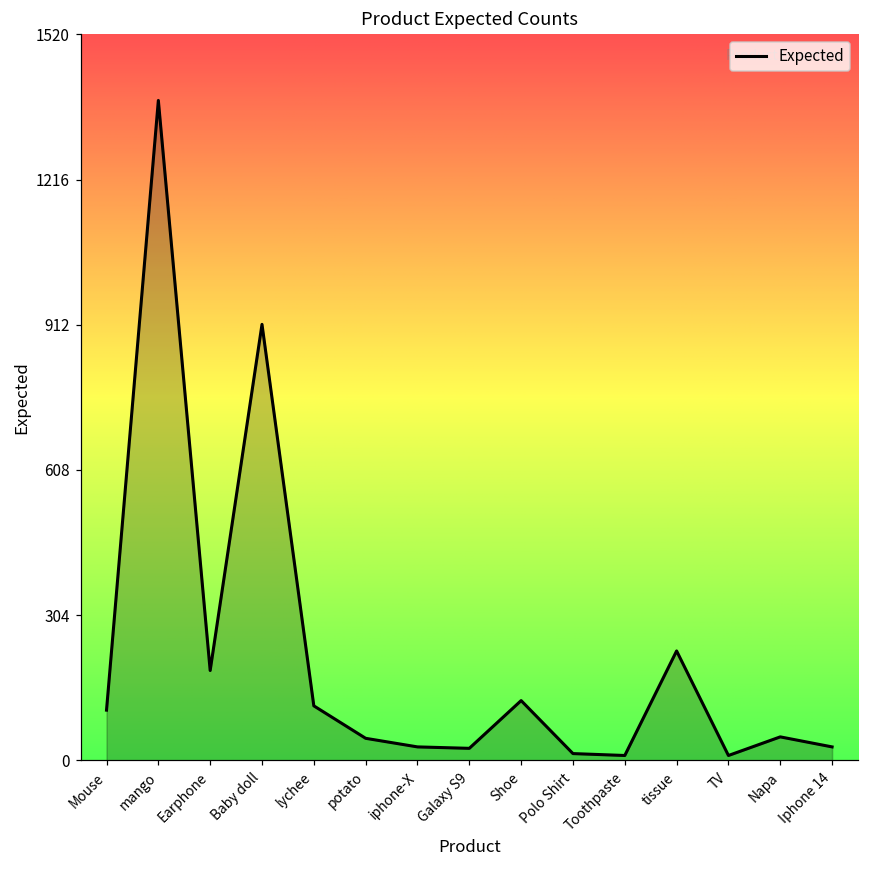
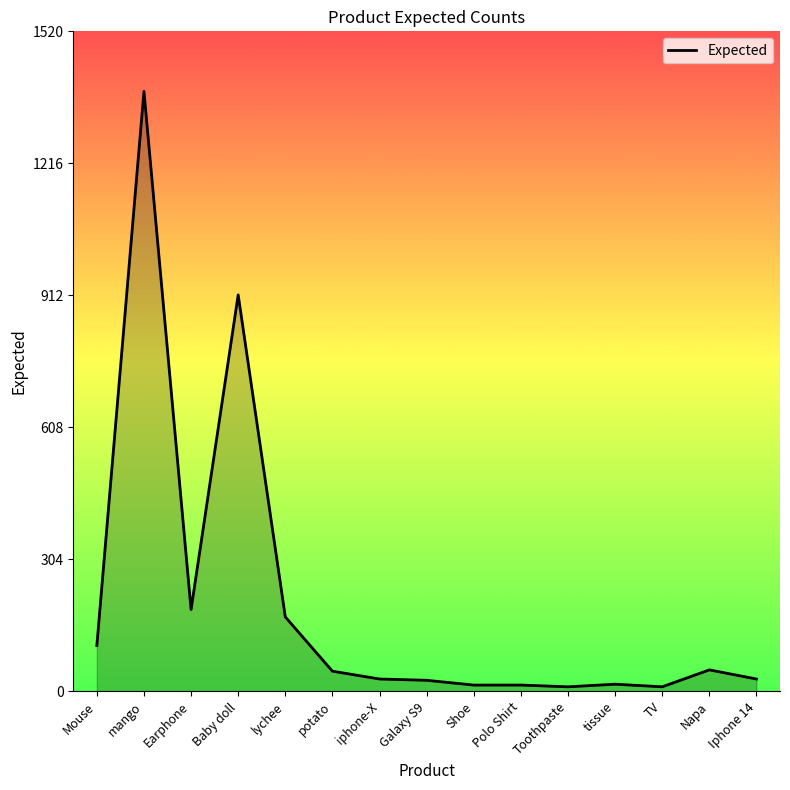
lychee: 110 -> 170
Shoe: 130 -> 10
tissue: 230 -> 20
